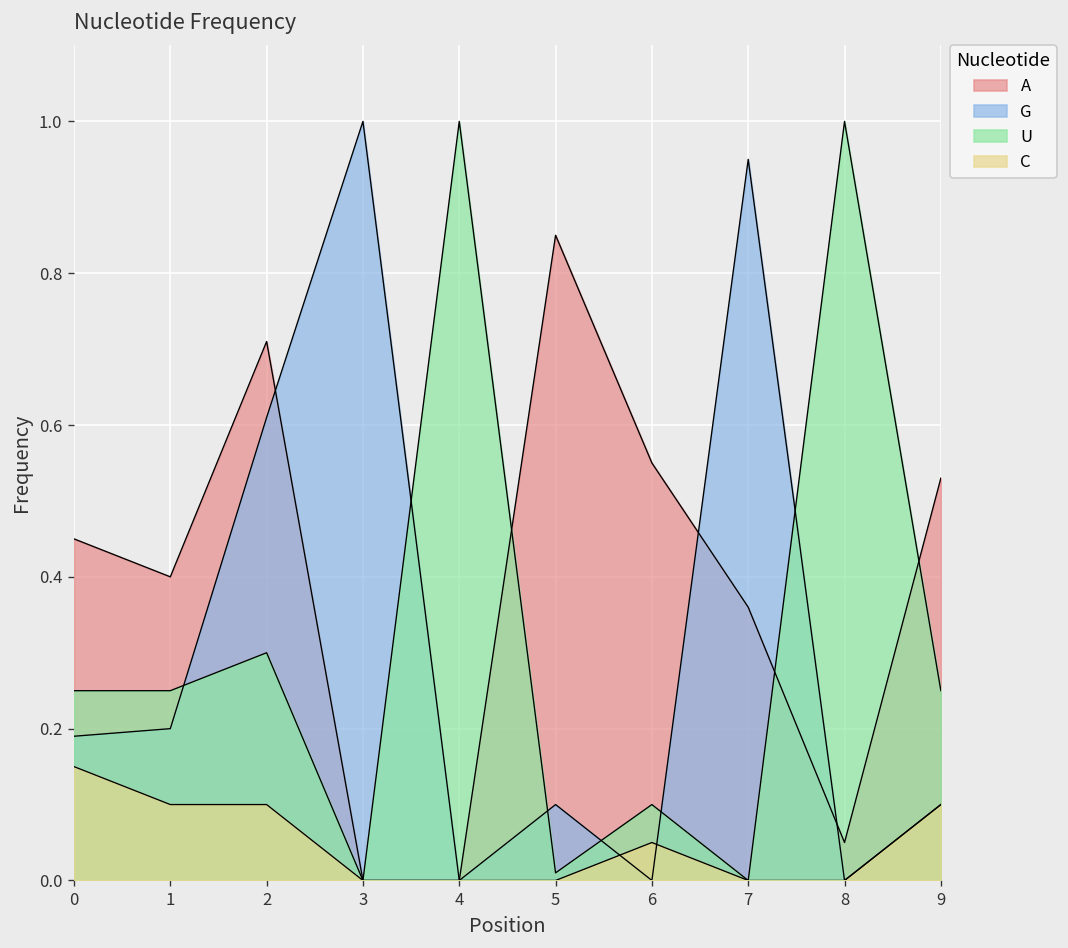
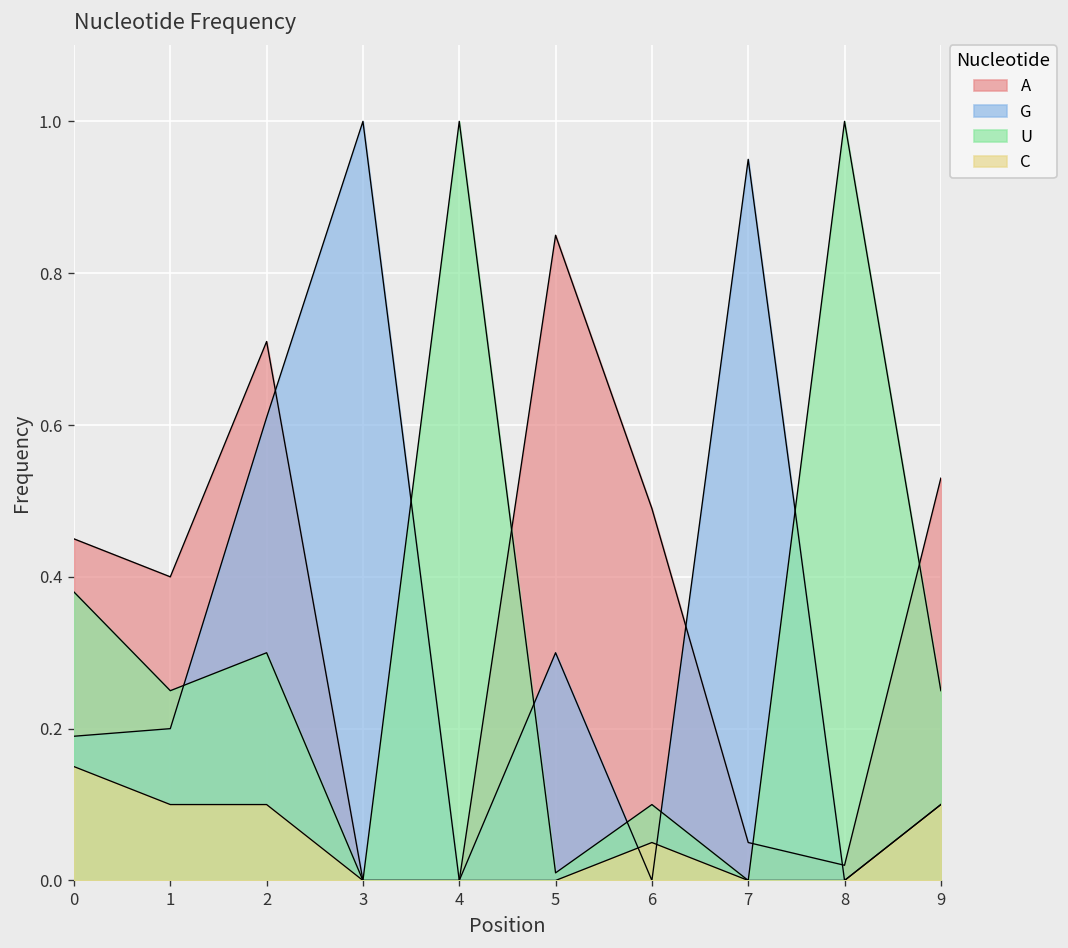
U, 0: 0.25 -> 0.38
G, 5: 0.1 -> 0.3
A, 6: 0.55 -> 0.49
A, 7: 0.36 -> 0.05
A, 8: 0.05 -> 0.02
